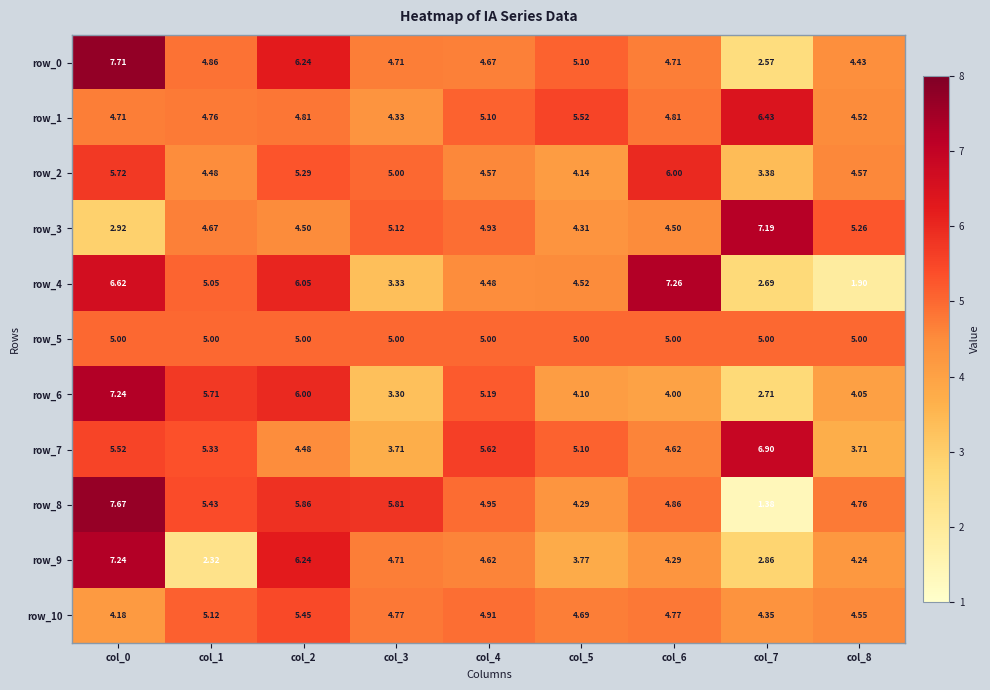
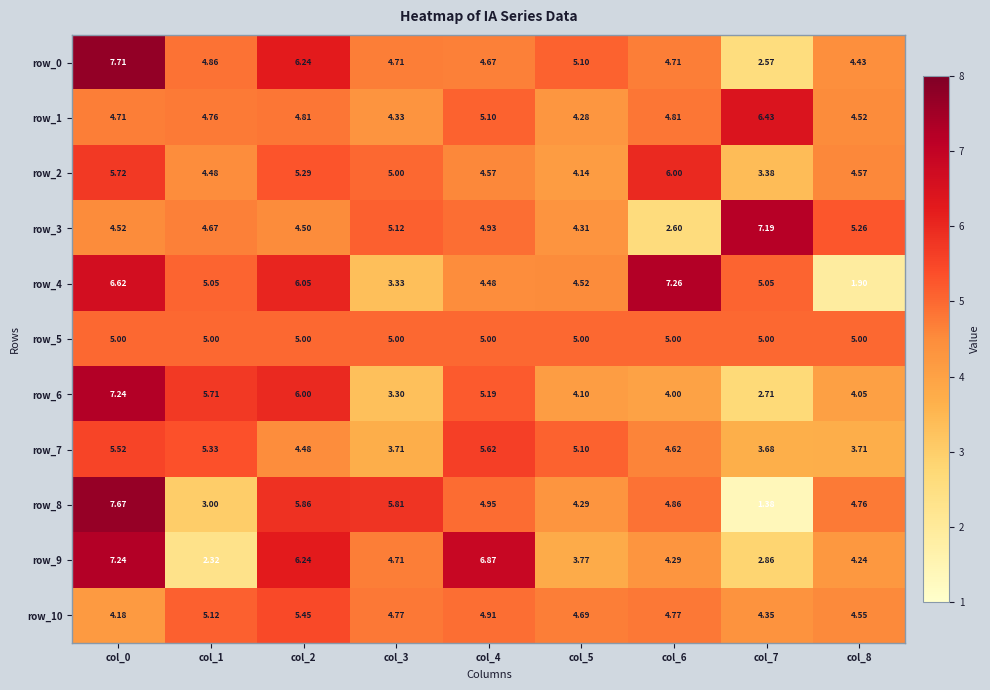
row_1, col_5: 5.52 -> 4.28
row_3, col_0: 2.92 -> 4.52
row_3, col_6: 4.50 -> 2.60
row_4, col_7: 2.69 -> 5.05
row_7, col_7: 6.90 -> 3.68
row_8, col_1: 5.43 -> 3.00
row_9, col_4: 4.62 -> 6.87
